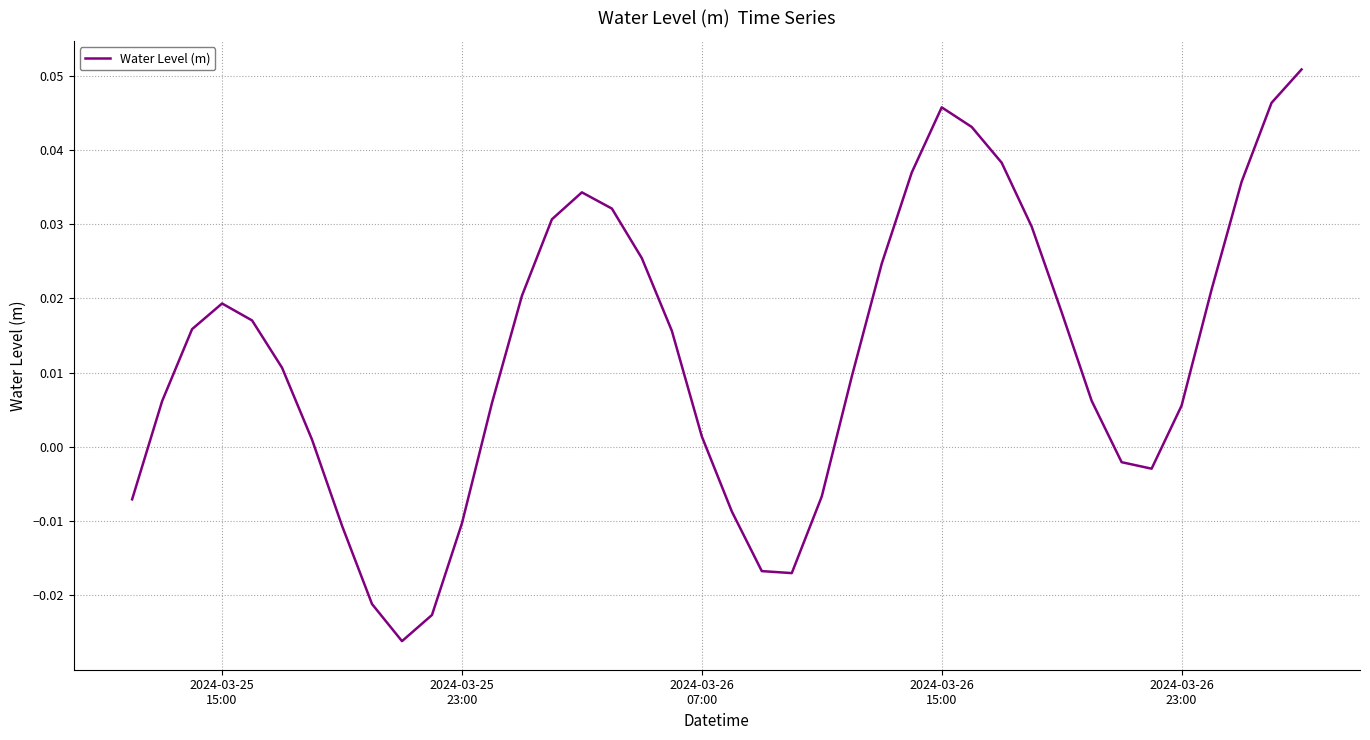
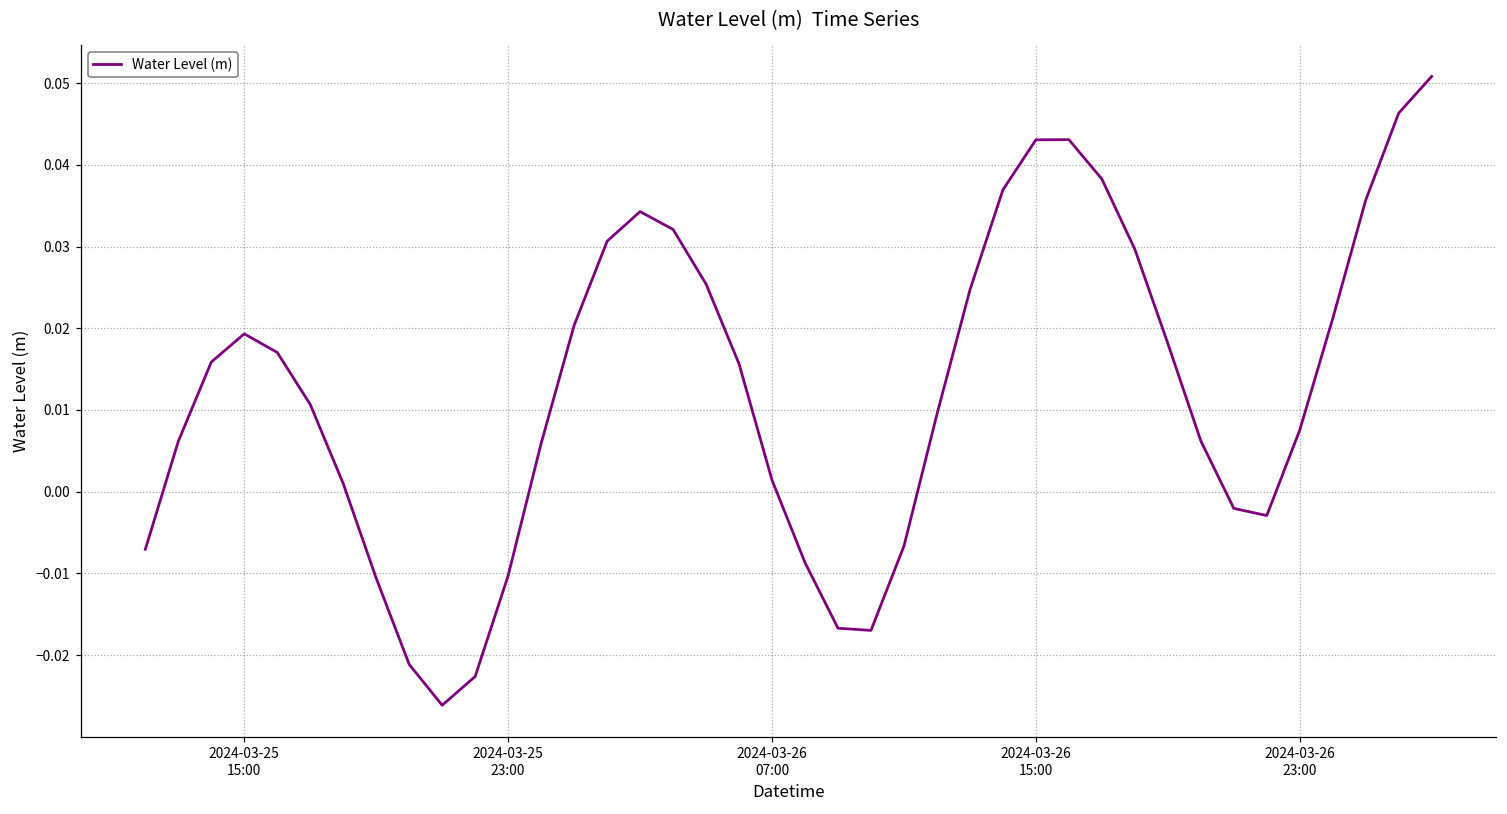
2024-03-26 15:00: 0.046 -> 0.043
2024-03-26 23:00: 0.006 -> 0.008
